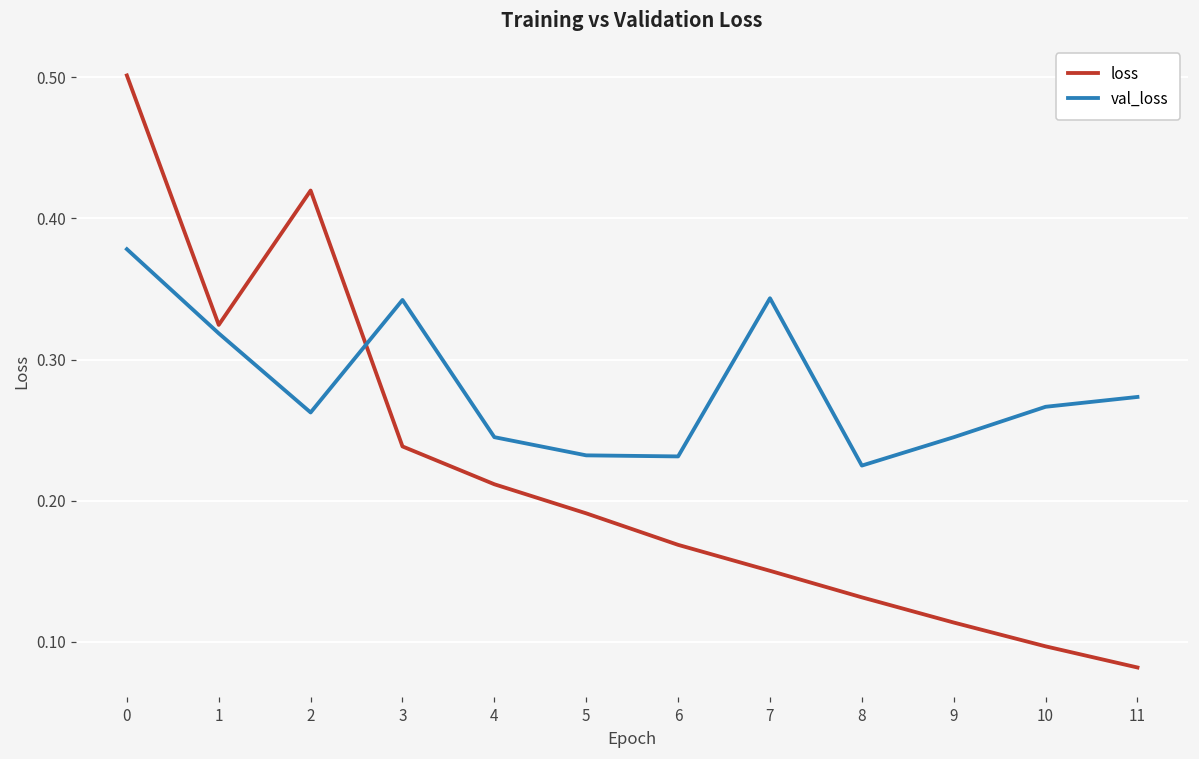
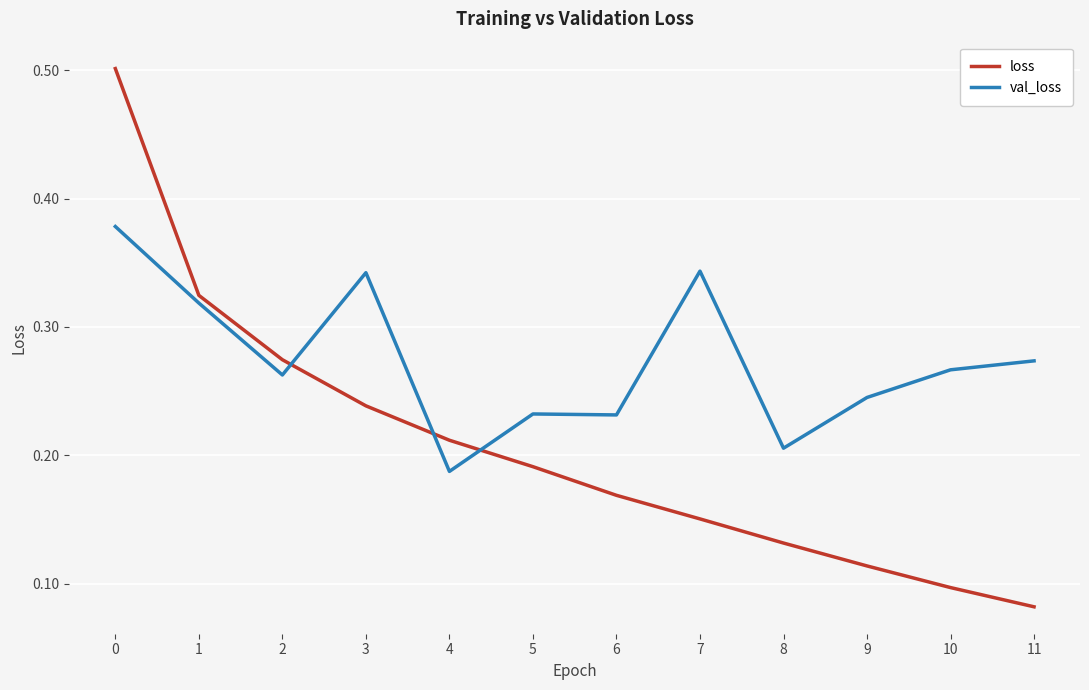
loss, 2: 0.420 -> 0.274
val_loss, 4: 0.245 -> 0.187
val_loss, 8: 0.225 -> 0.205
